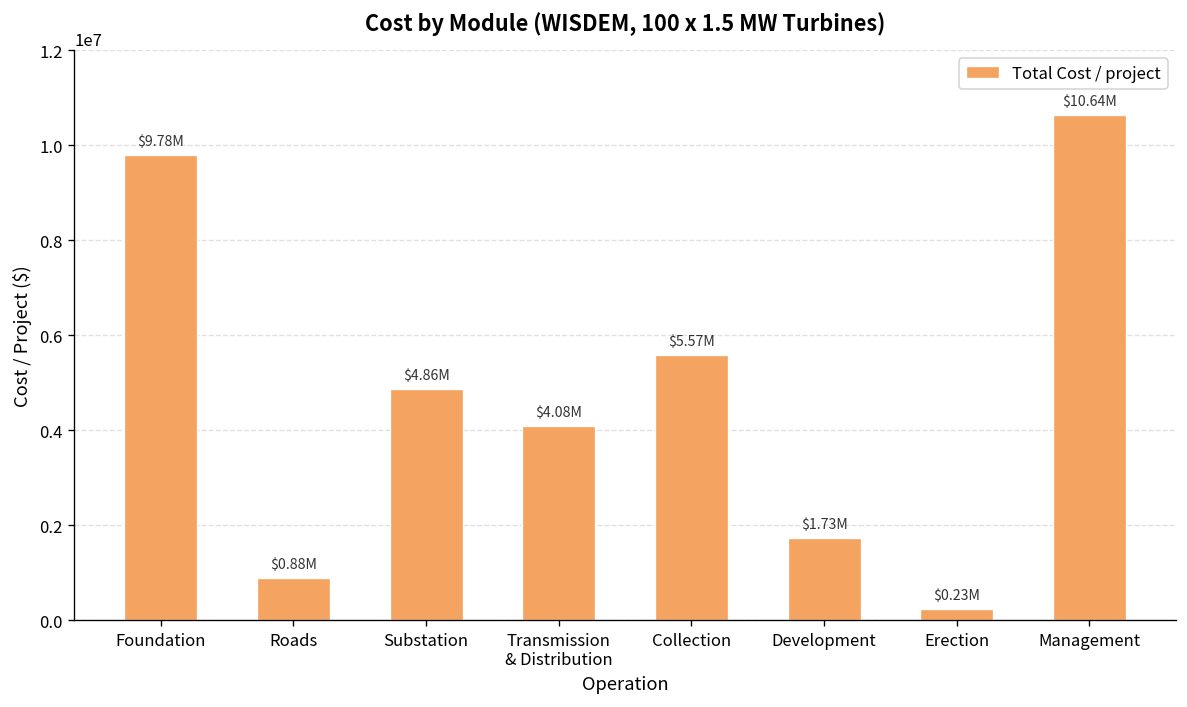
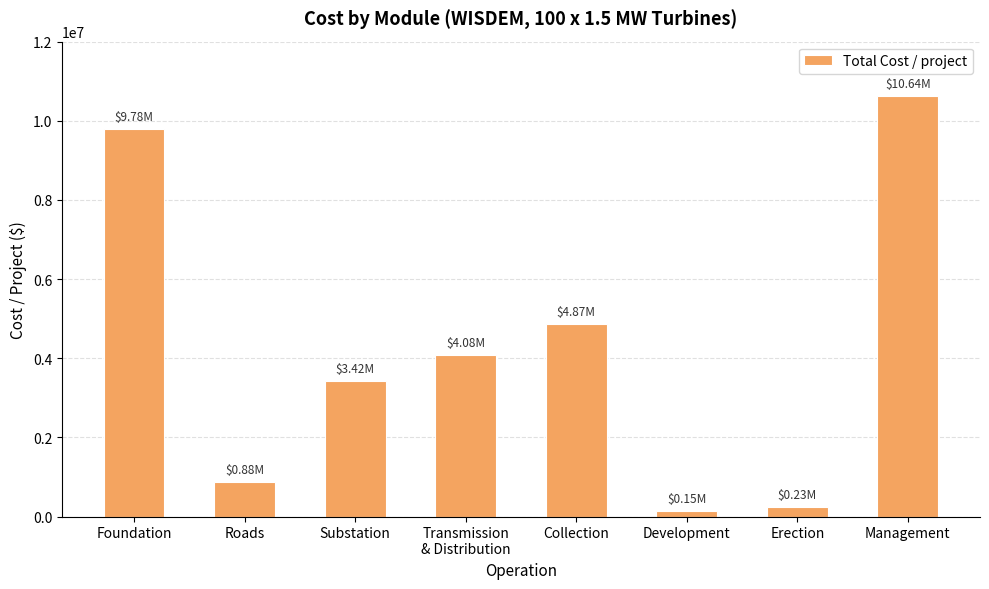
Substation: $4.86M -> $3.42M
Collection: $5.57M -> $4.87M
Development: $1.73M -> $0.15M
